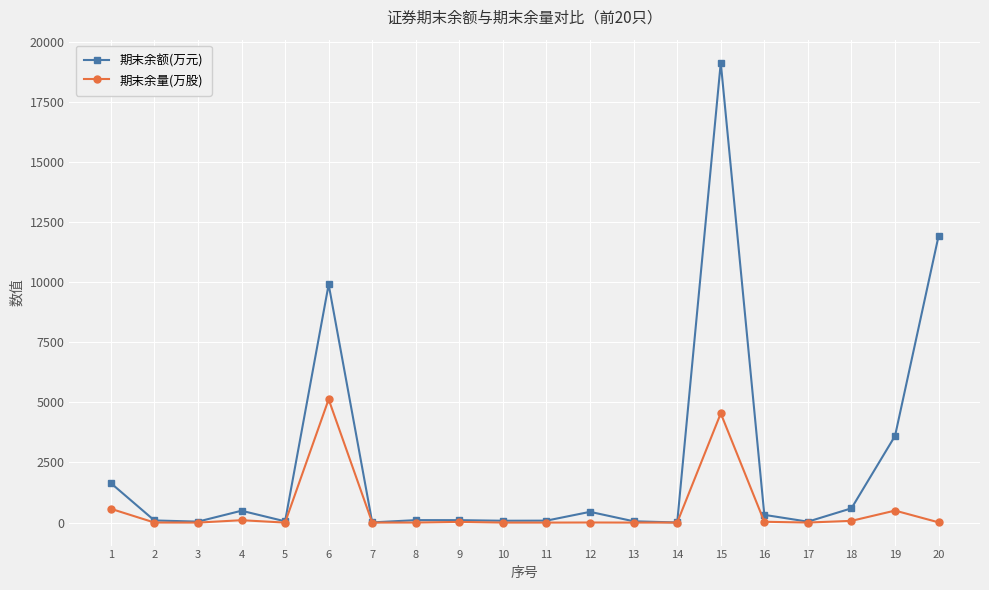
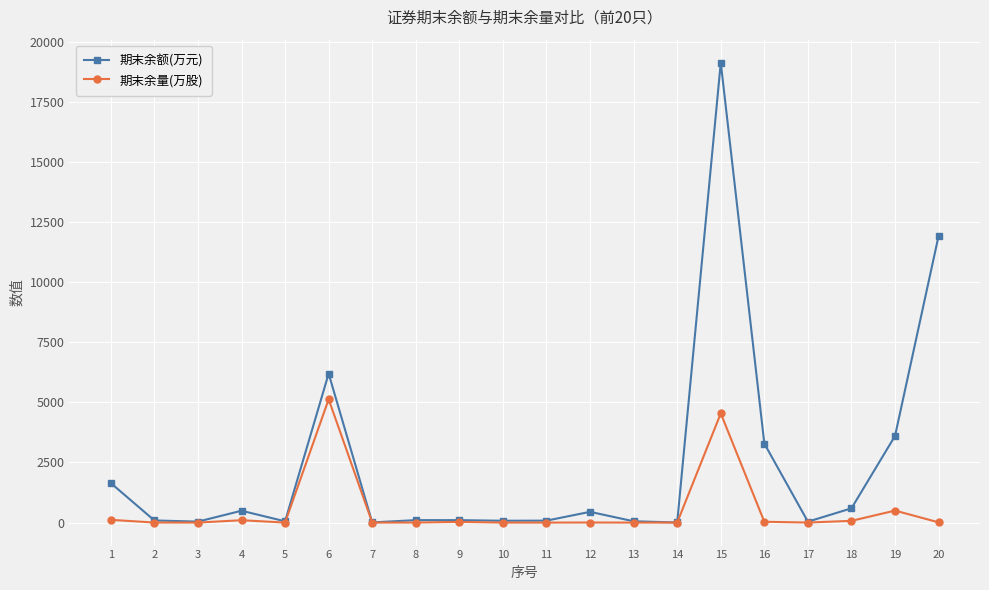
期末余量(万股), 1: 600 -> 100
期末余额(万元), 6: 9900 -> 6200
期末余额(万元), 16: 300 -> 3300
